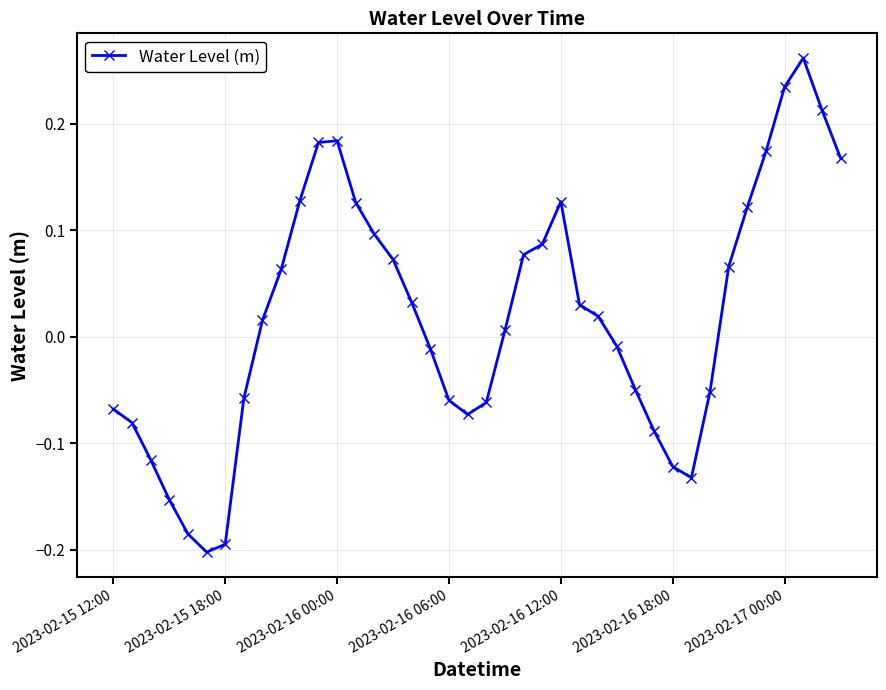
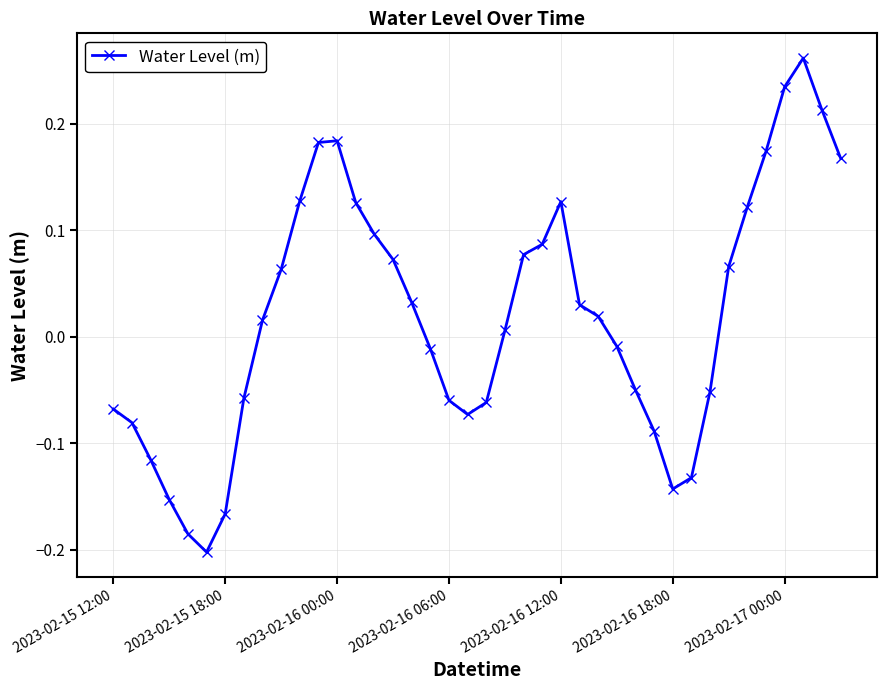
2023-02-15 18:00: -0.195 -> -0.166
2023-02-16 18:00: -0.122 -> -0.143
